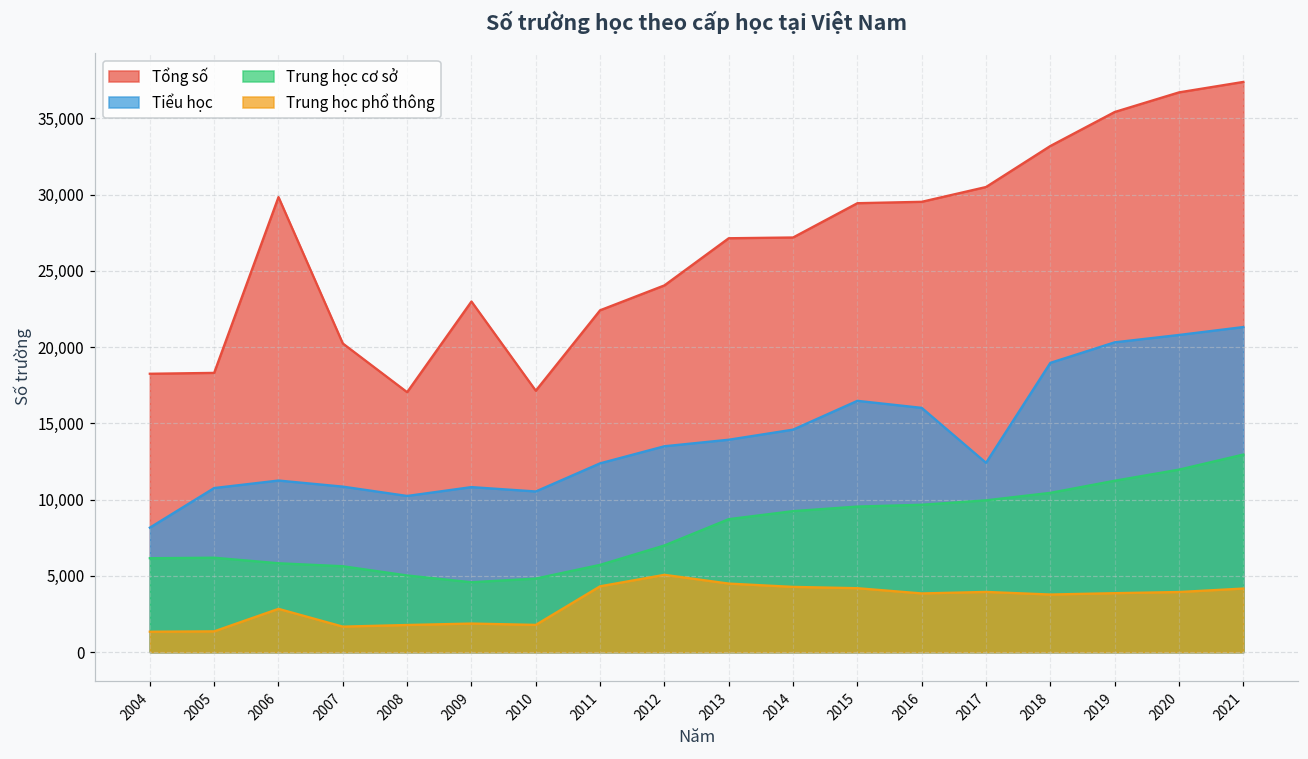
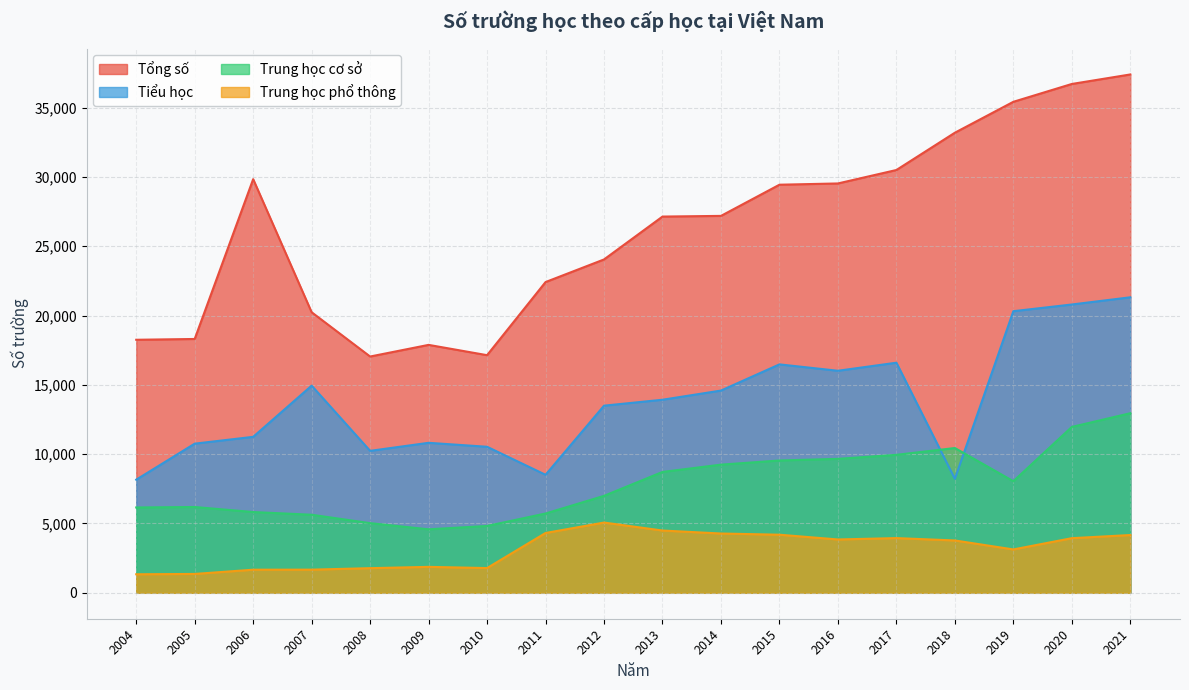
Trung học phổ thông, 2006: 2,800 -> 1,700
Tiểu học, 2007: 10,900 -> 14,900
Tổng số, 2009: 23,000 -> 17,900
Tiểu học, 2011: 12,400 -> 8,500
Tiểu học, 2017: 12,400 -> 16,600
Tiểu học, 2018: 19,000 -> 8,200
Trung học cơ sở, 2019: 11,200 -> 8,000
Trung học phổ thông, 2019: 3,900 -> 3,100
